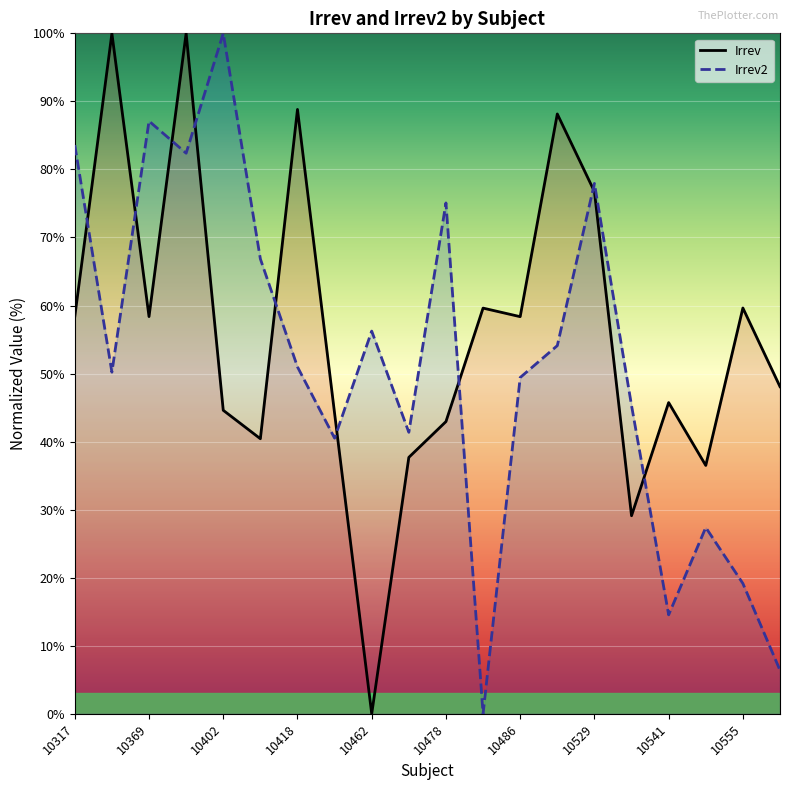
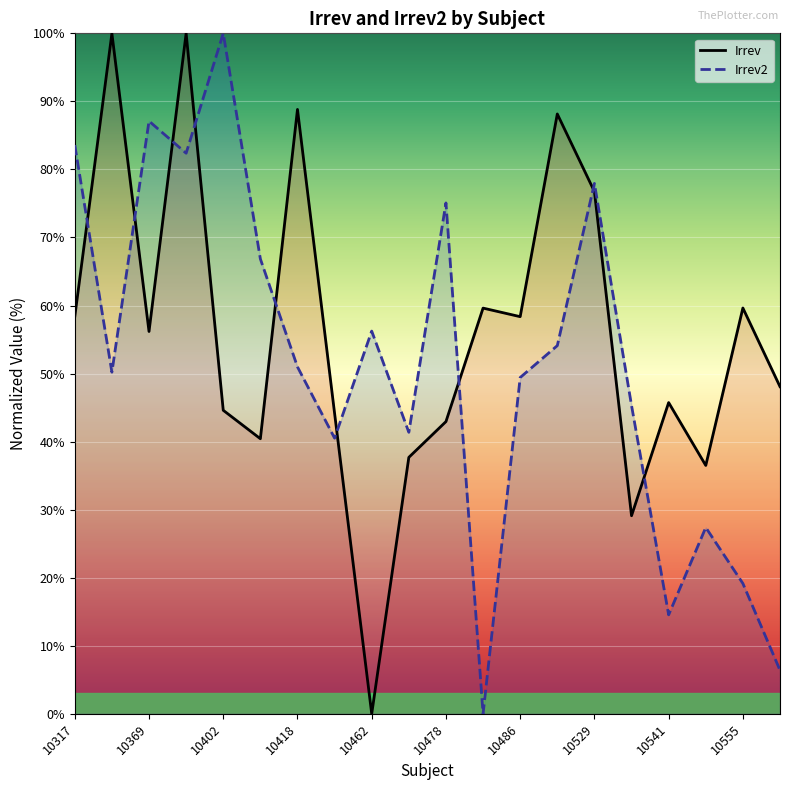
Irrev, 10369: 58% -> 56%
